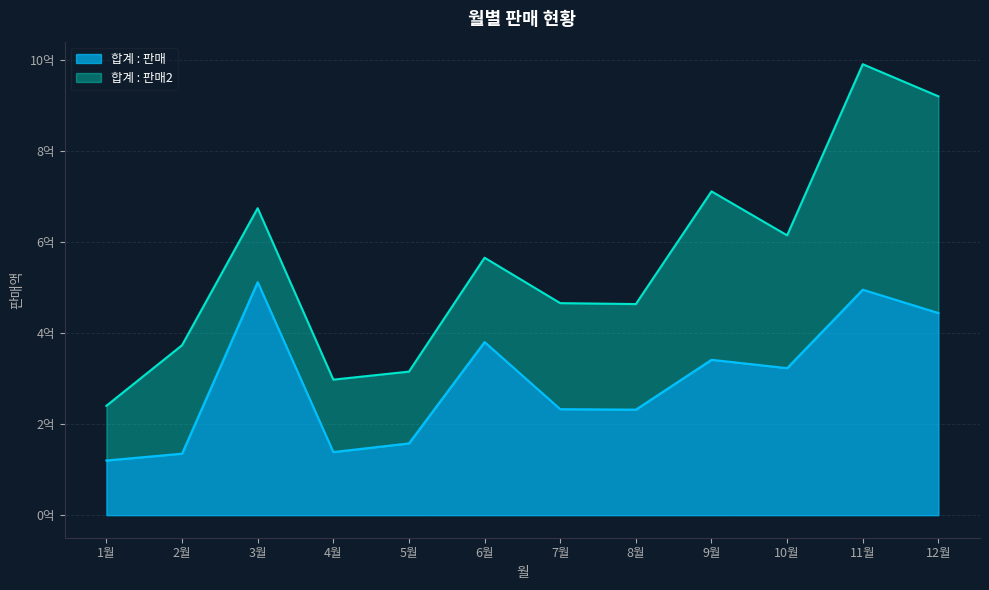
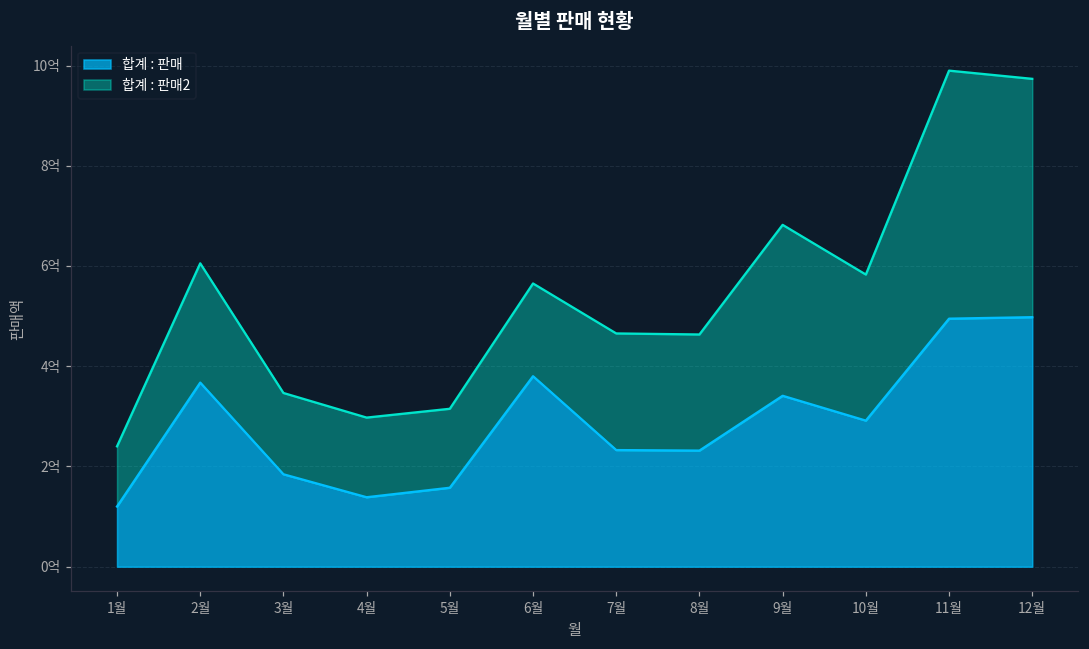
합계 : 판매, 2월: 1.4억 -> 3.7억
합계 : 판매, 3월: 5.1억 -> 1.8억
합계 : 판매2, 9월: 3.7억 -> 3.4억
합계 : 판매, 10월: 3.2억 -> 2.9억
합계 : 판매, 12월: 4.4억 -> 5.0억
